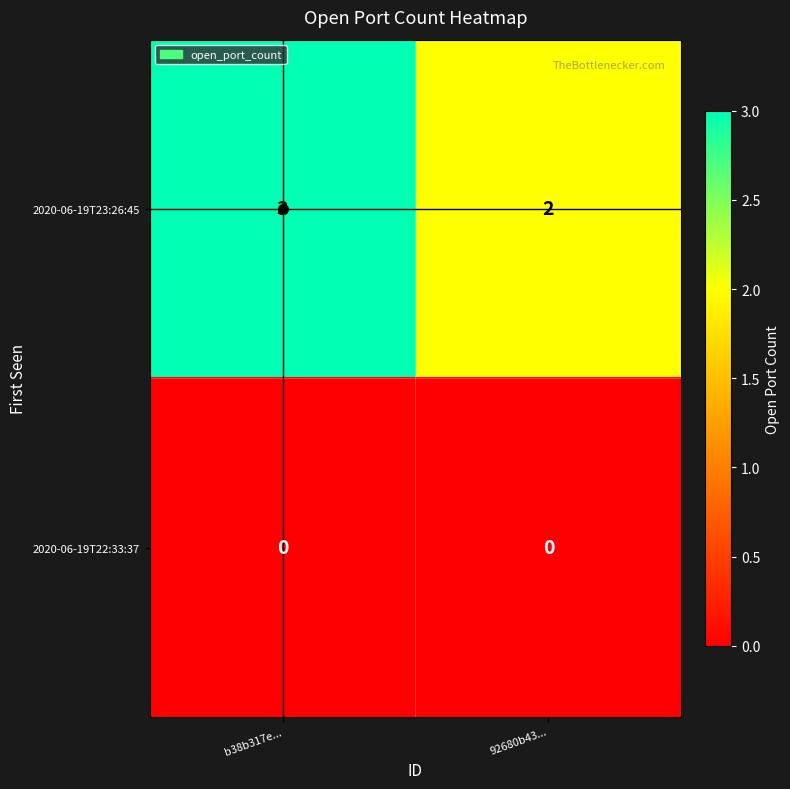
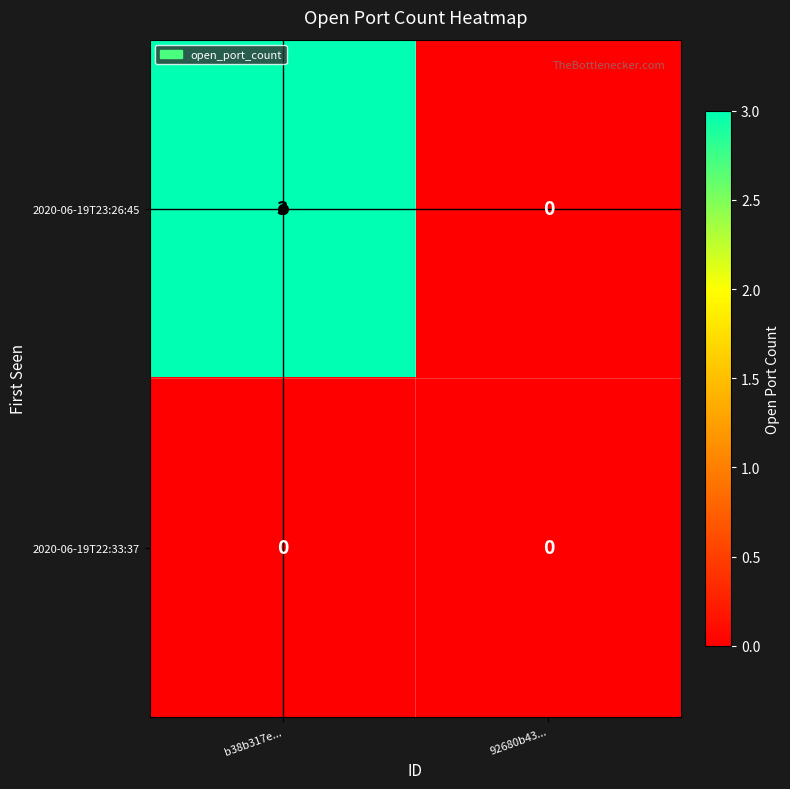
2020-06-19T23:26:45, 92680b43...: 2 -> 0
